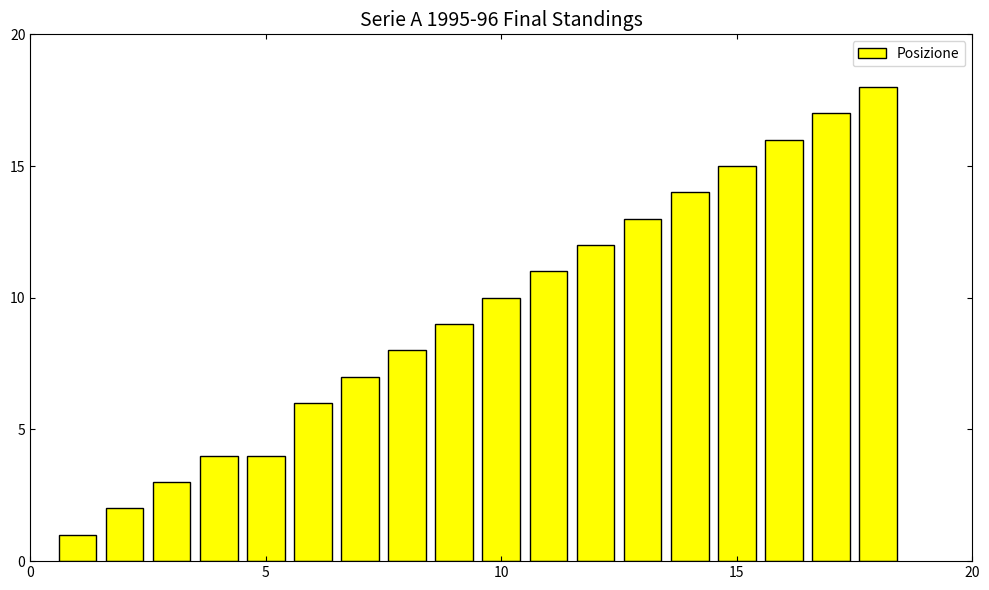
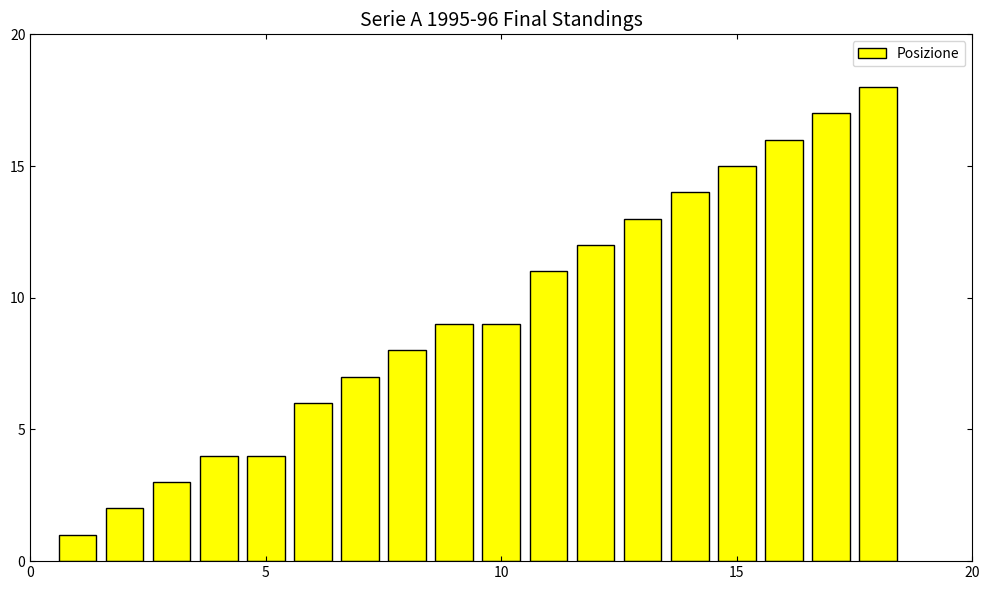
10: 10 -> 9
